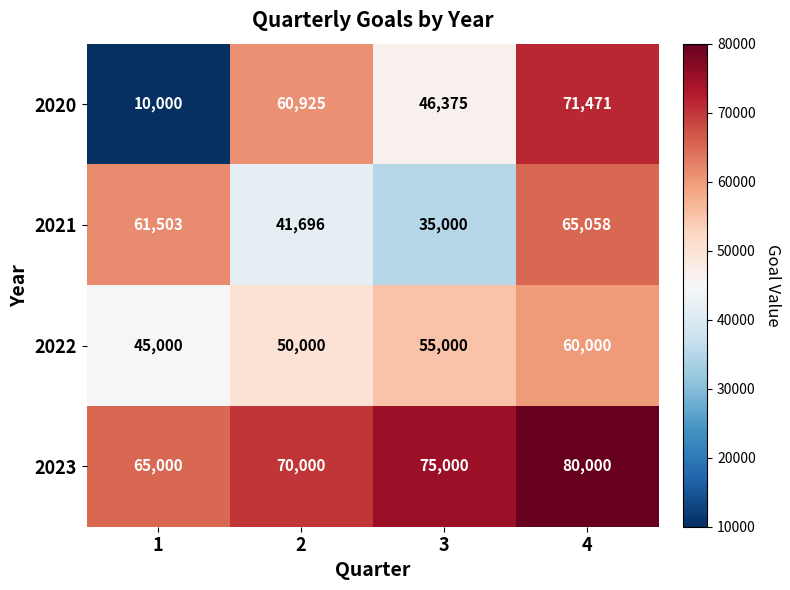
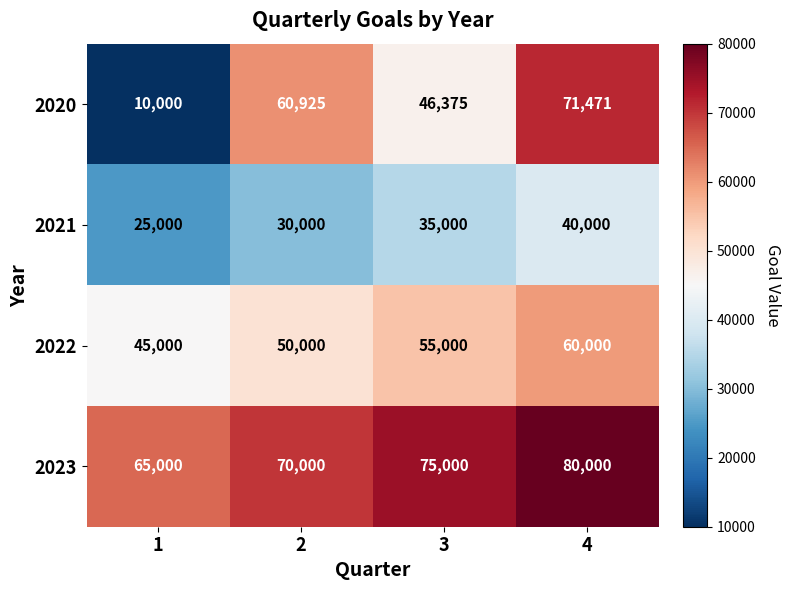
2021, 1: 61,503 -> 25,000
2021, 2: 41,696 -> 30,000
2021, 4: 65,058 -> 40,000
